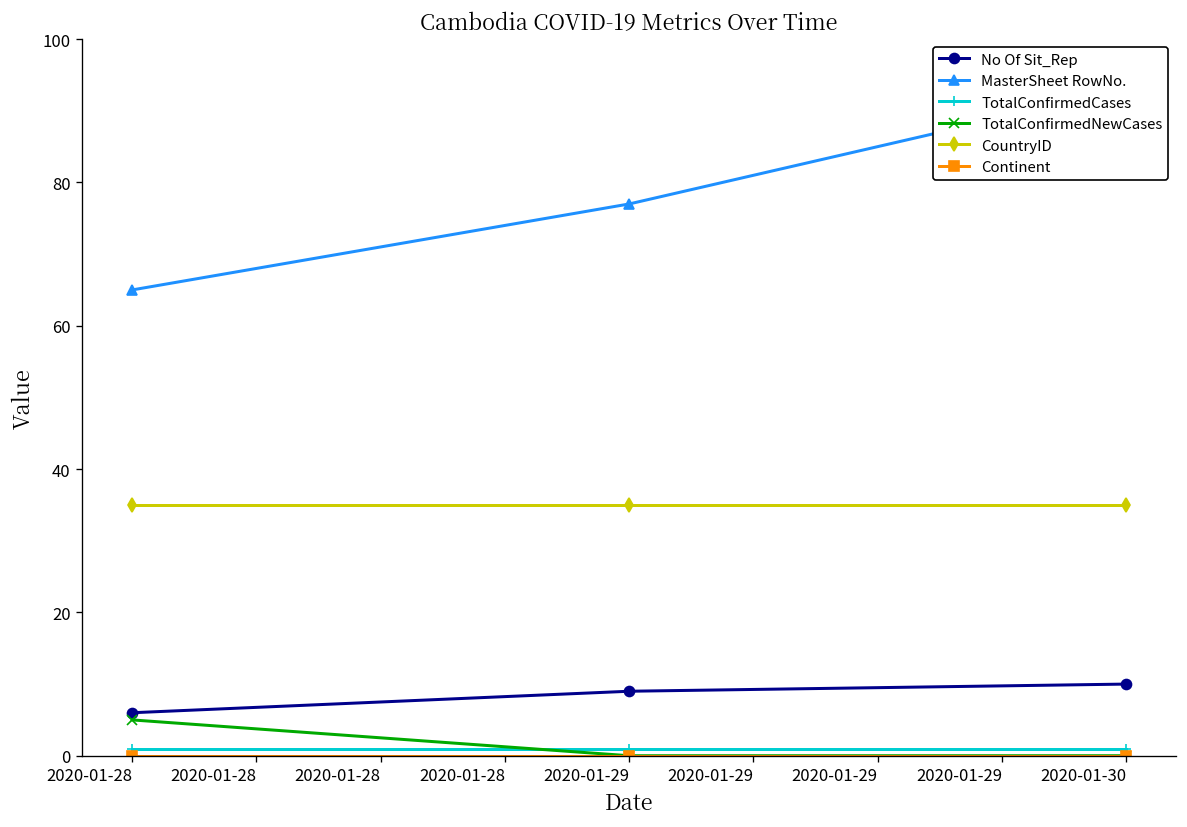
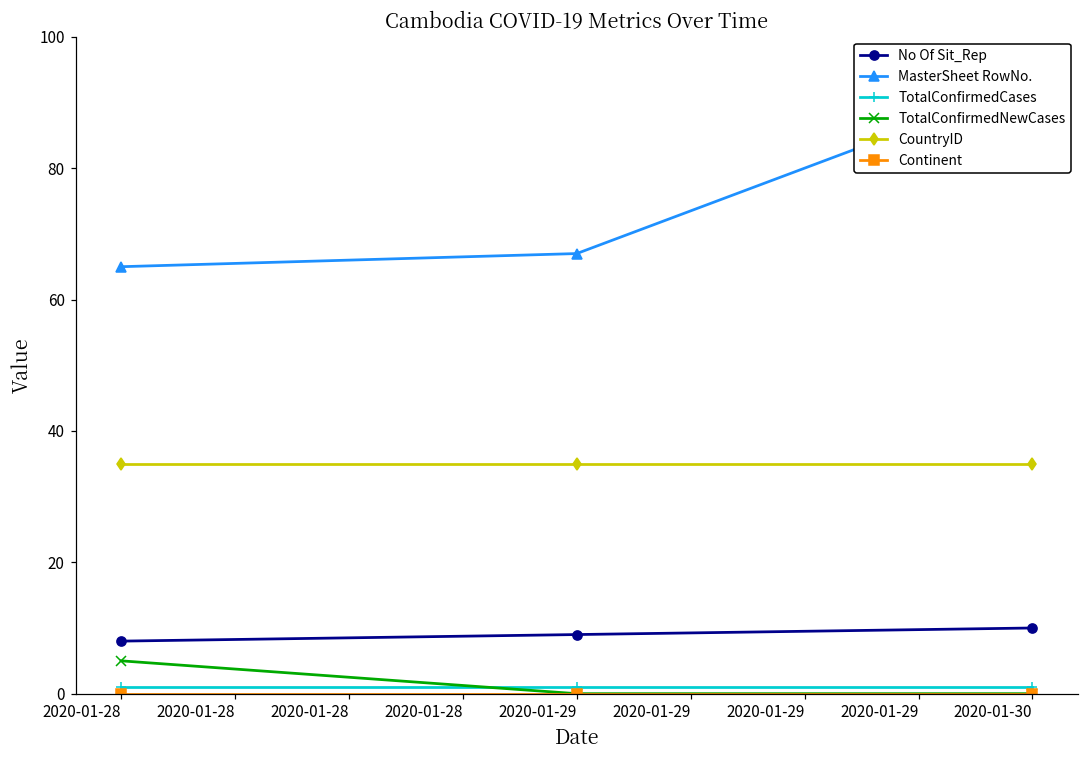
No Of Sit_Rep, 2020-01-28: 6 -> 8
MasterSheet RowNo., 2020-01-29: 77 -> 67
